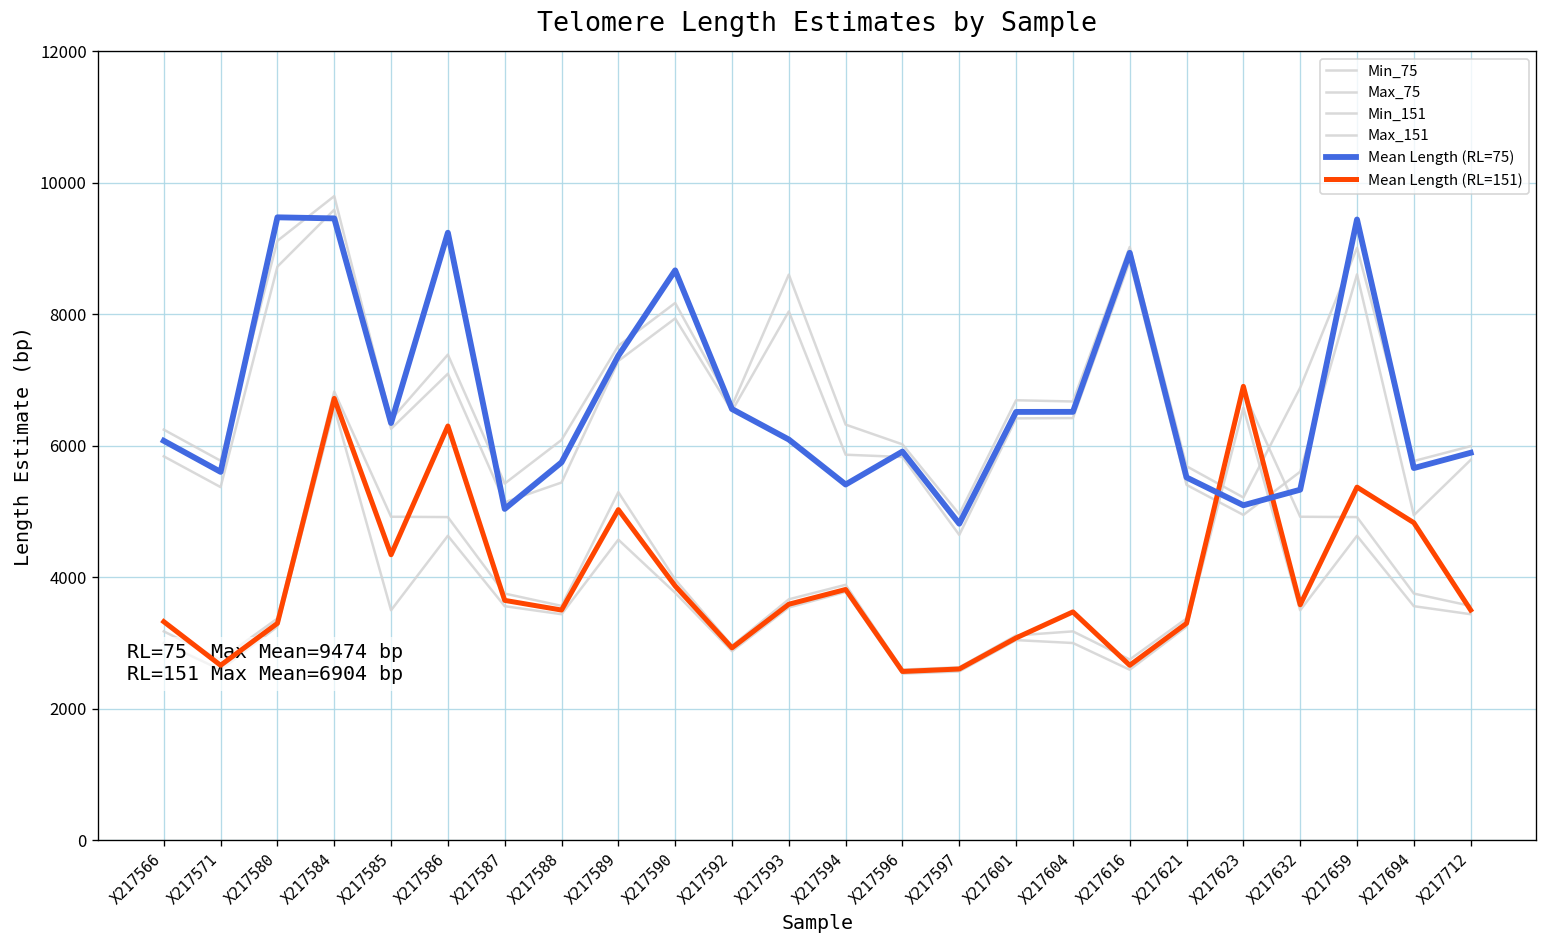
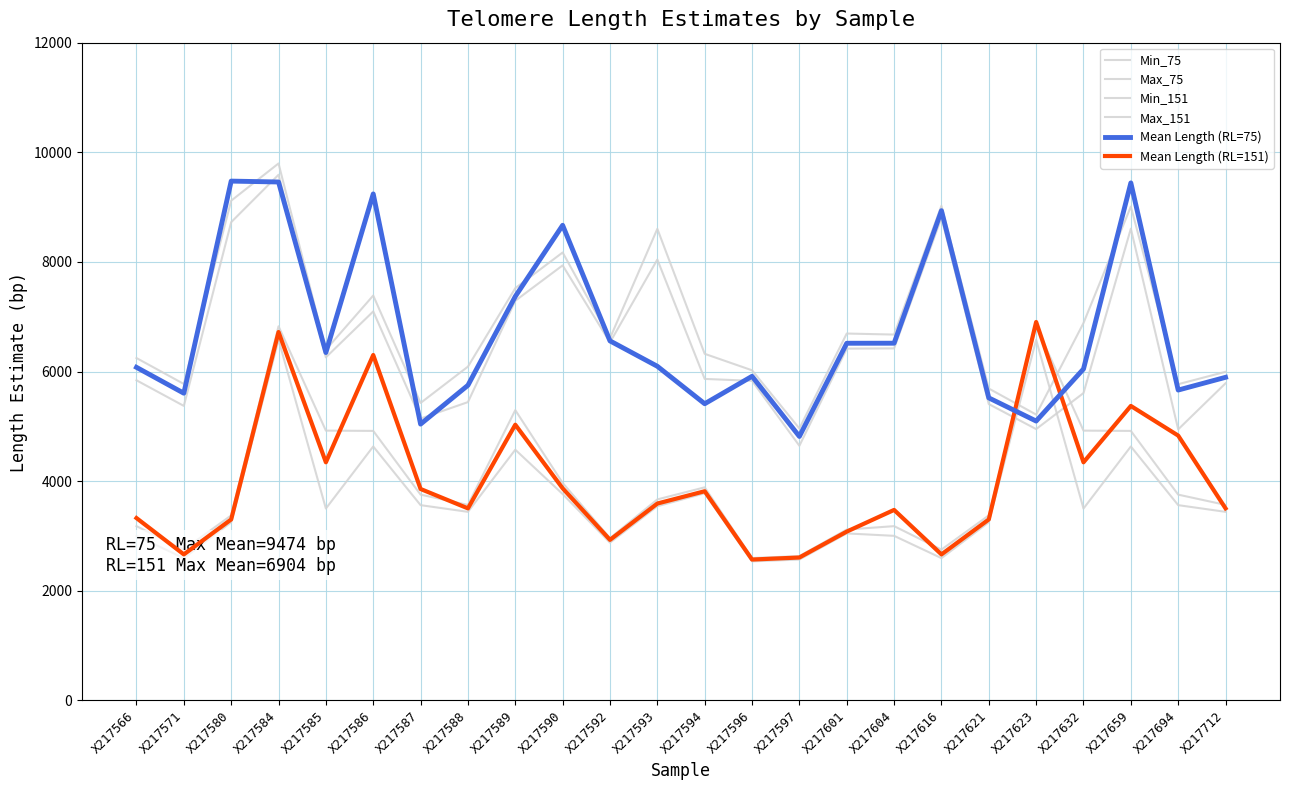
Mean Length (RL=151), X217587: 3700 -> 3900
Mean Length (RL=75), X217632: 5300 -> 6000
Mean Length (RL=151), X217632: 3600 -> 4300
